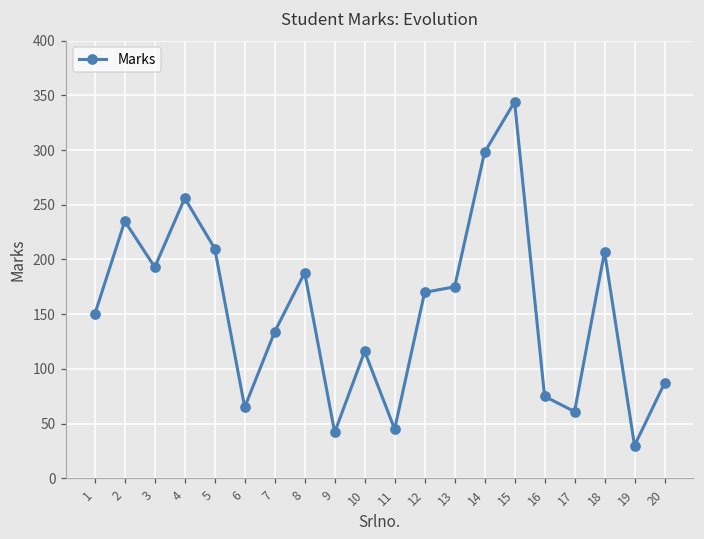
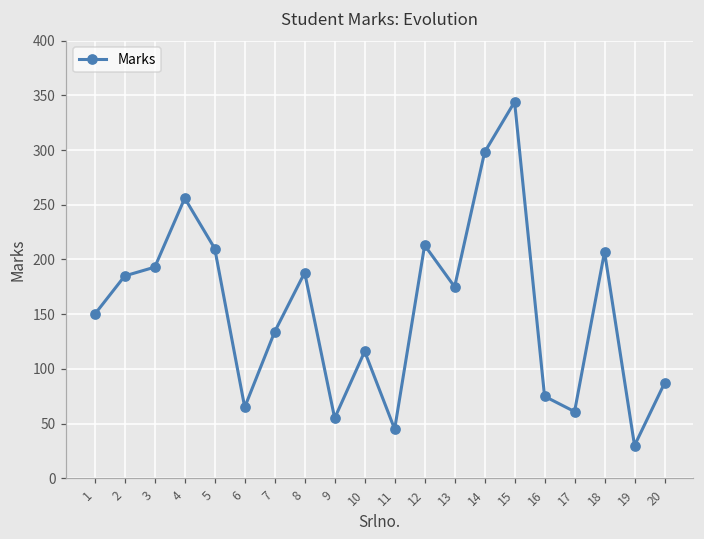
2: 240 -> 190
9: 40 -> 60
12: 170 -> 210
